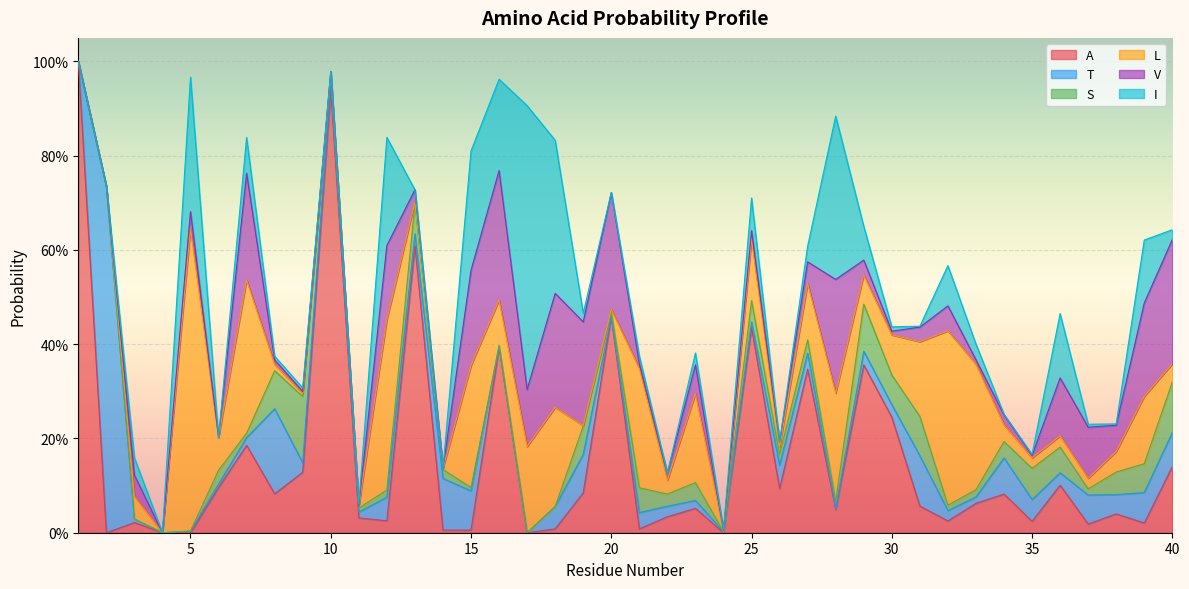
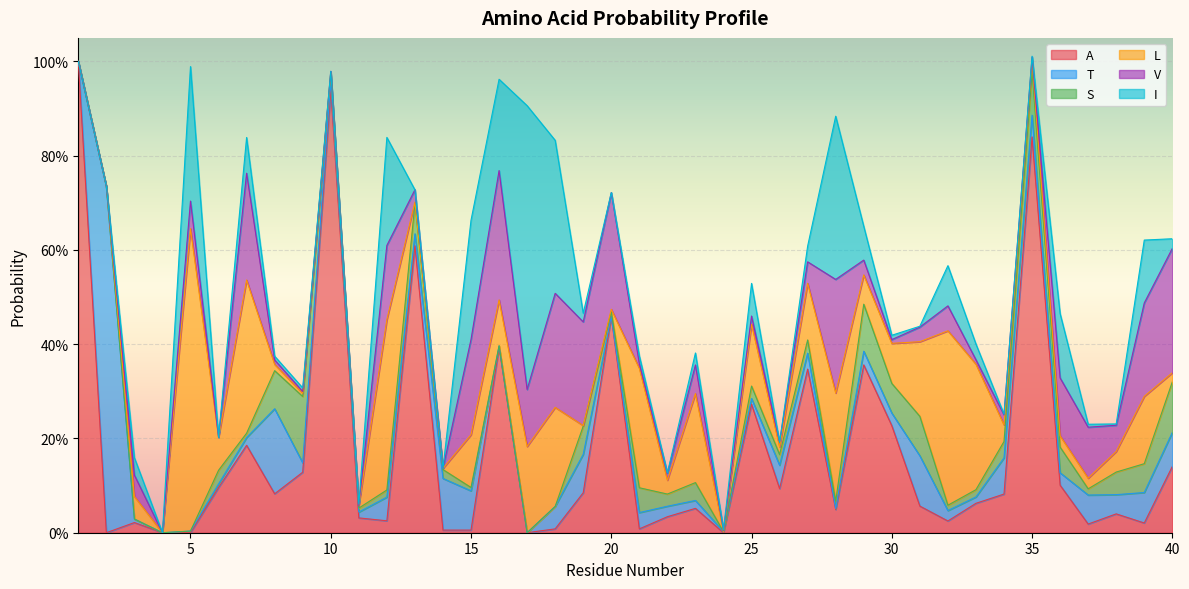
V, 5: 4% -> 6%
L, 15: 26% -> 11%
A, 25: 43% -> 27%
S, 25: 5% -> 3%
A, 30: 25% -> 23%
A, 35: 2% -> 84%
S, 35: 7% -> 10%
L, 40: 4% -> 2%
